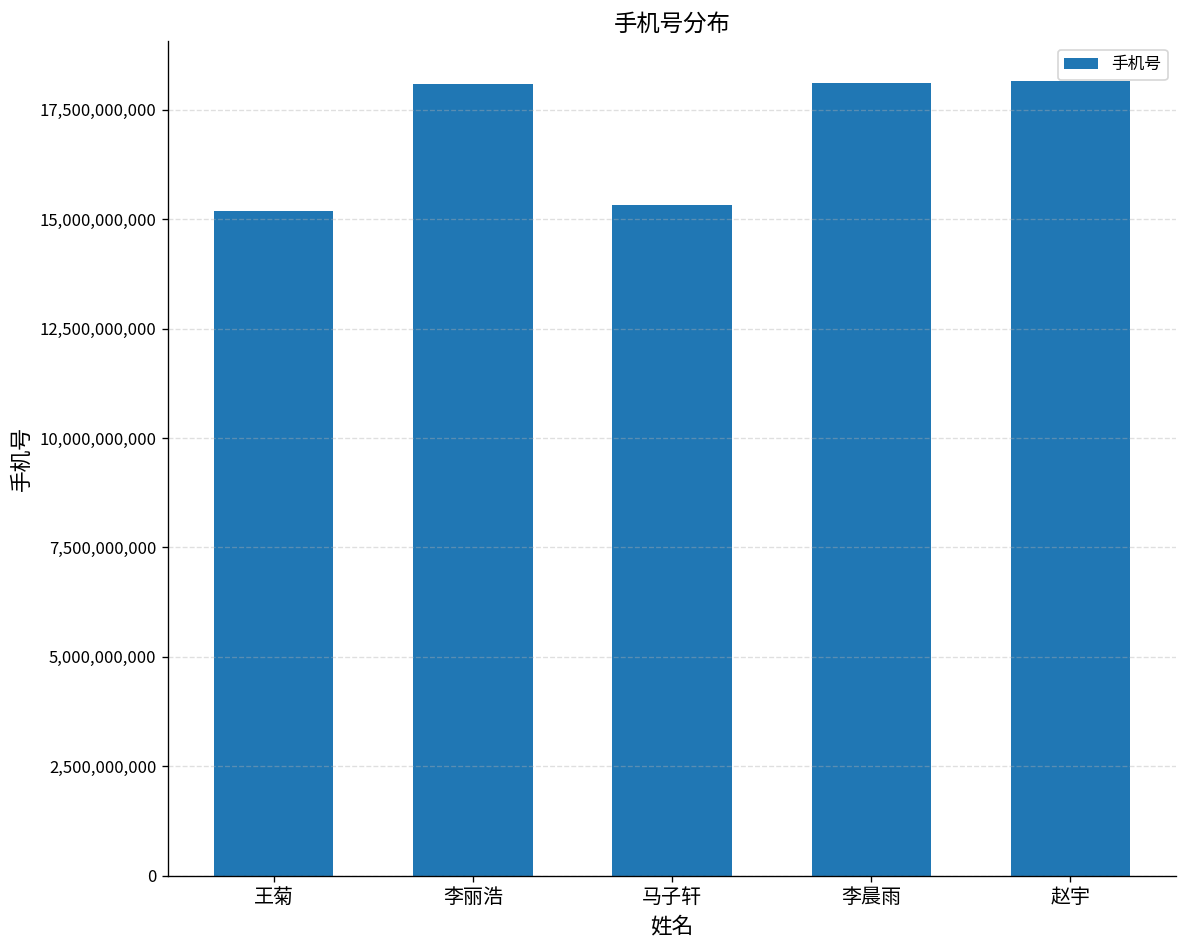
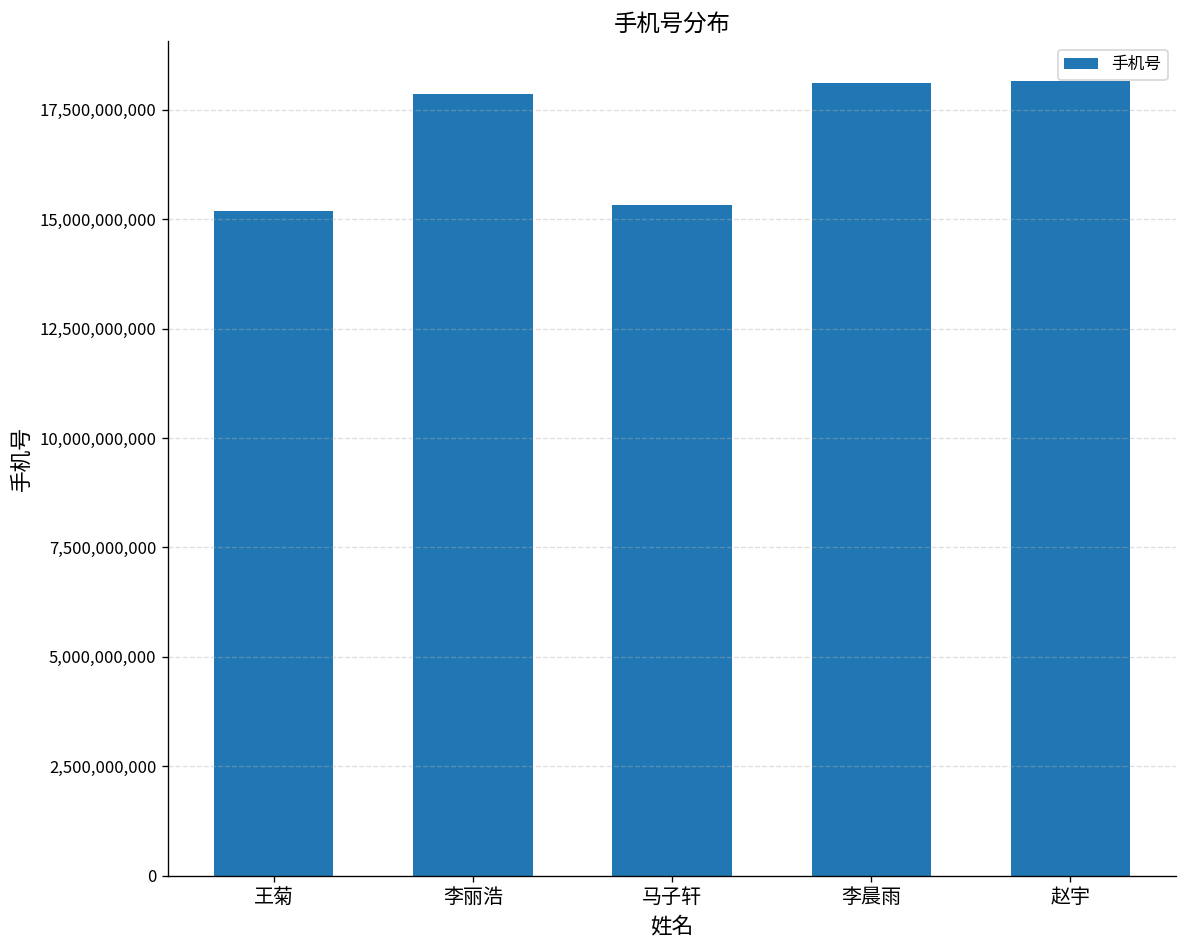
李丽浩: 18,100,000,000 -> 17,900,000,000
